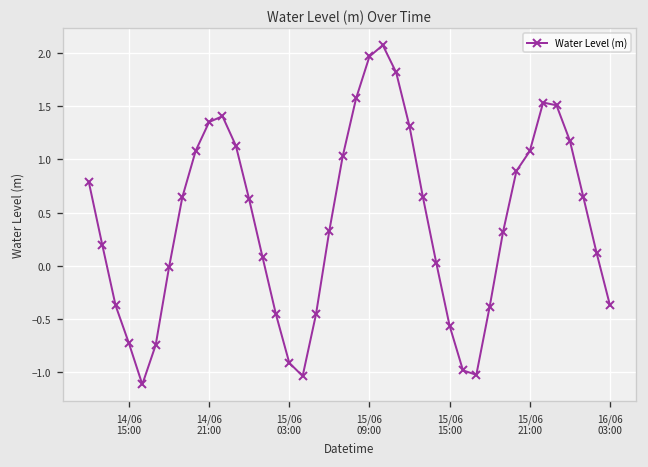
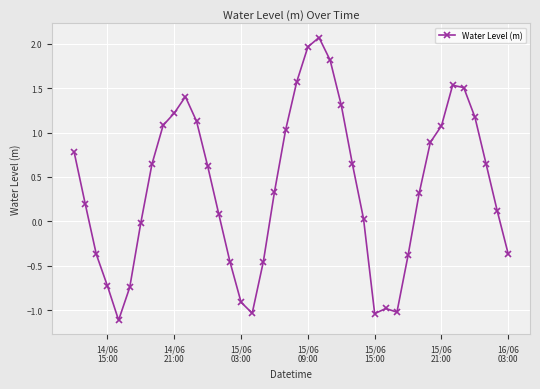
14/06 21:00: 1.3 -> 1.2
15/06 15:00: -0.6 -> -1.0
